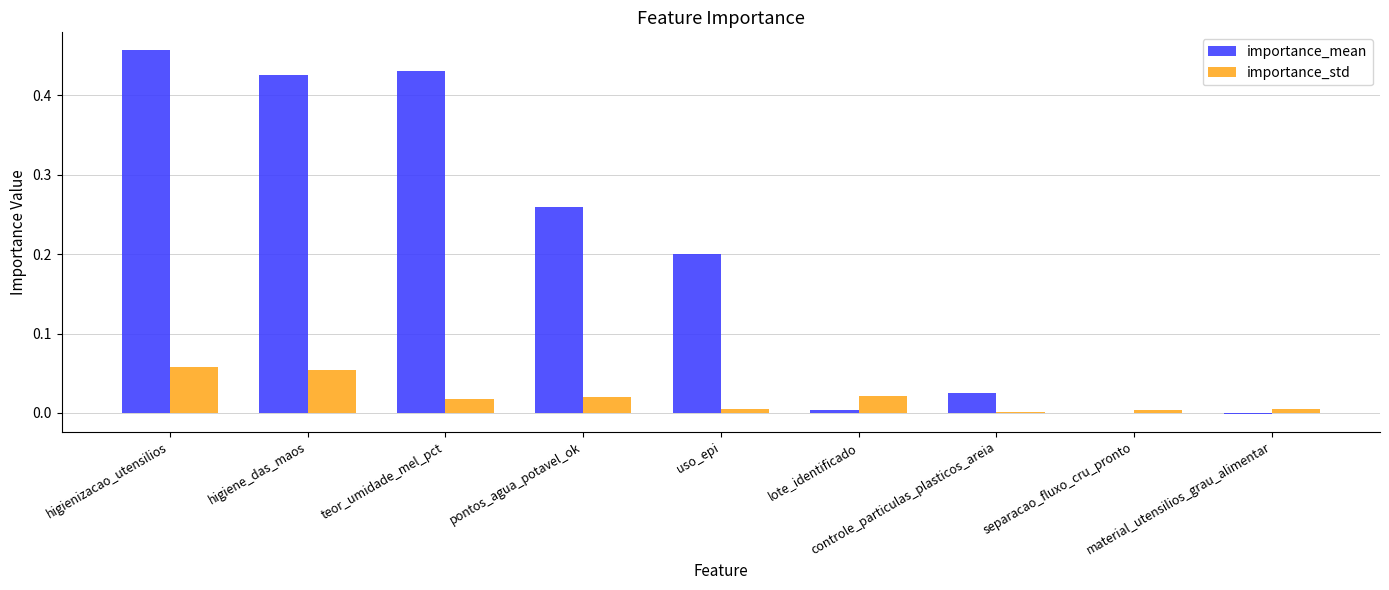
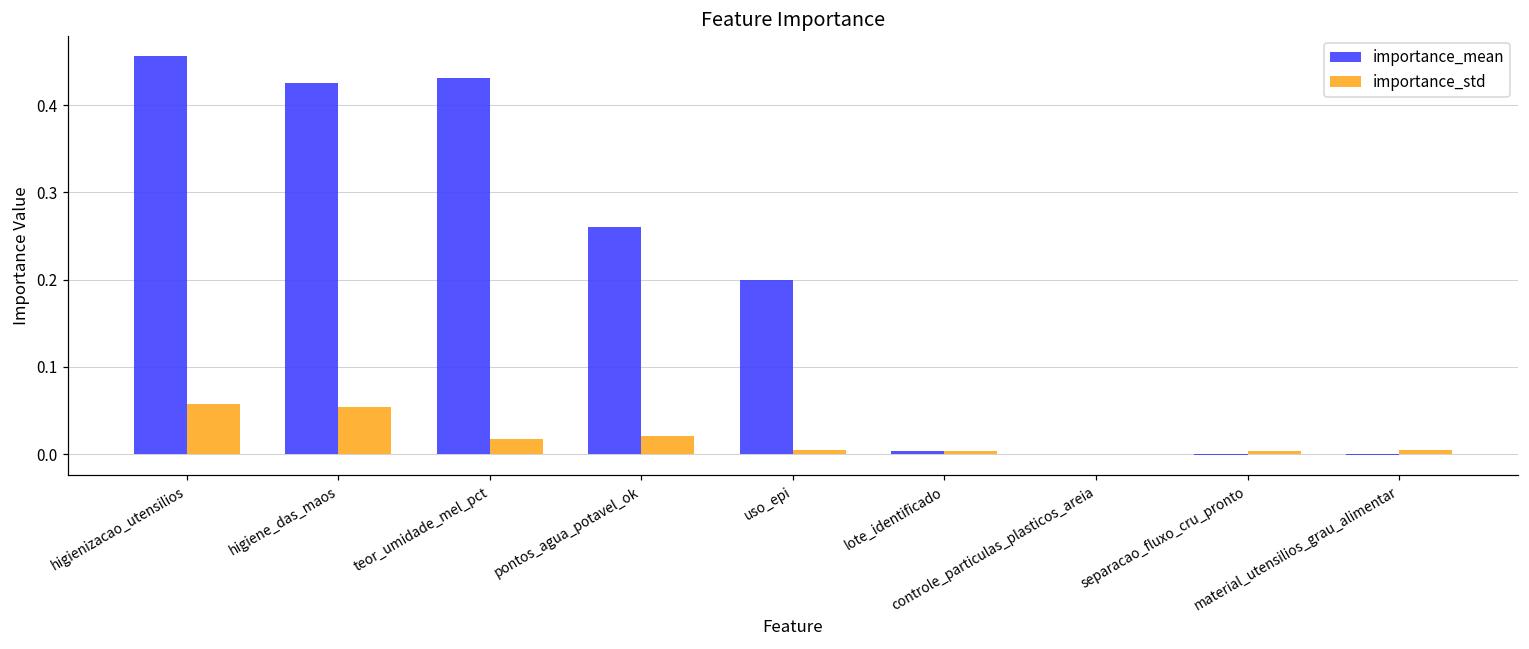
importance_std, lote_identificado: 0.02 -> 0.00
importance_mean, controle_particulas_plasticos_areia: 0.03 -> 0.00
